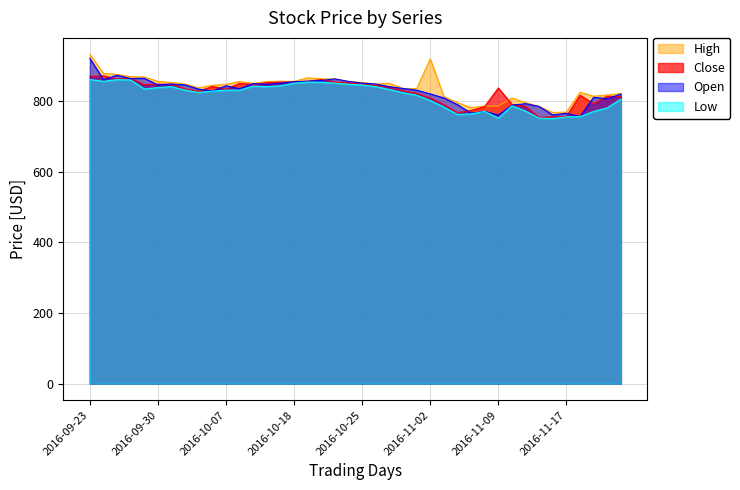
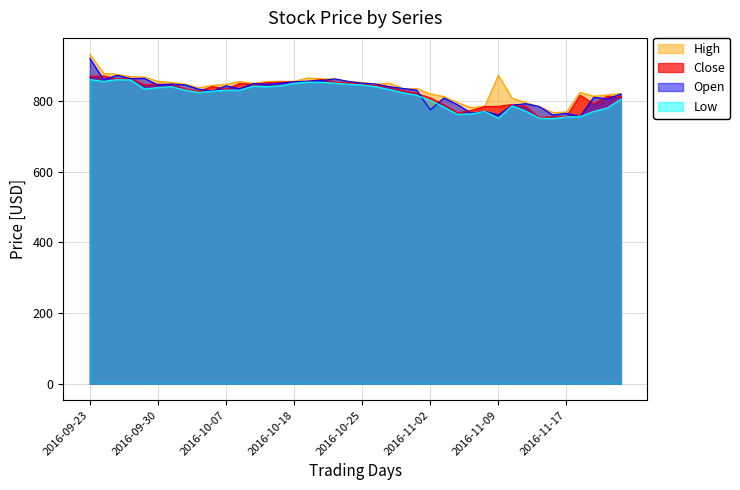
High, 2016-11-02: 920 -> 820
Open, 2016-11-02: 820 -> 770
High, 2016-11-09: 790 -> 870
Close, 2016-11-09: 840 -> 780
